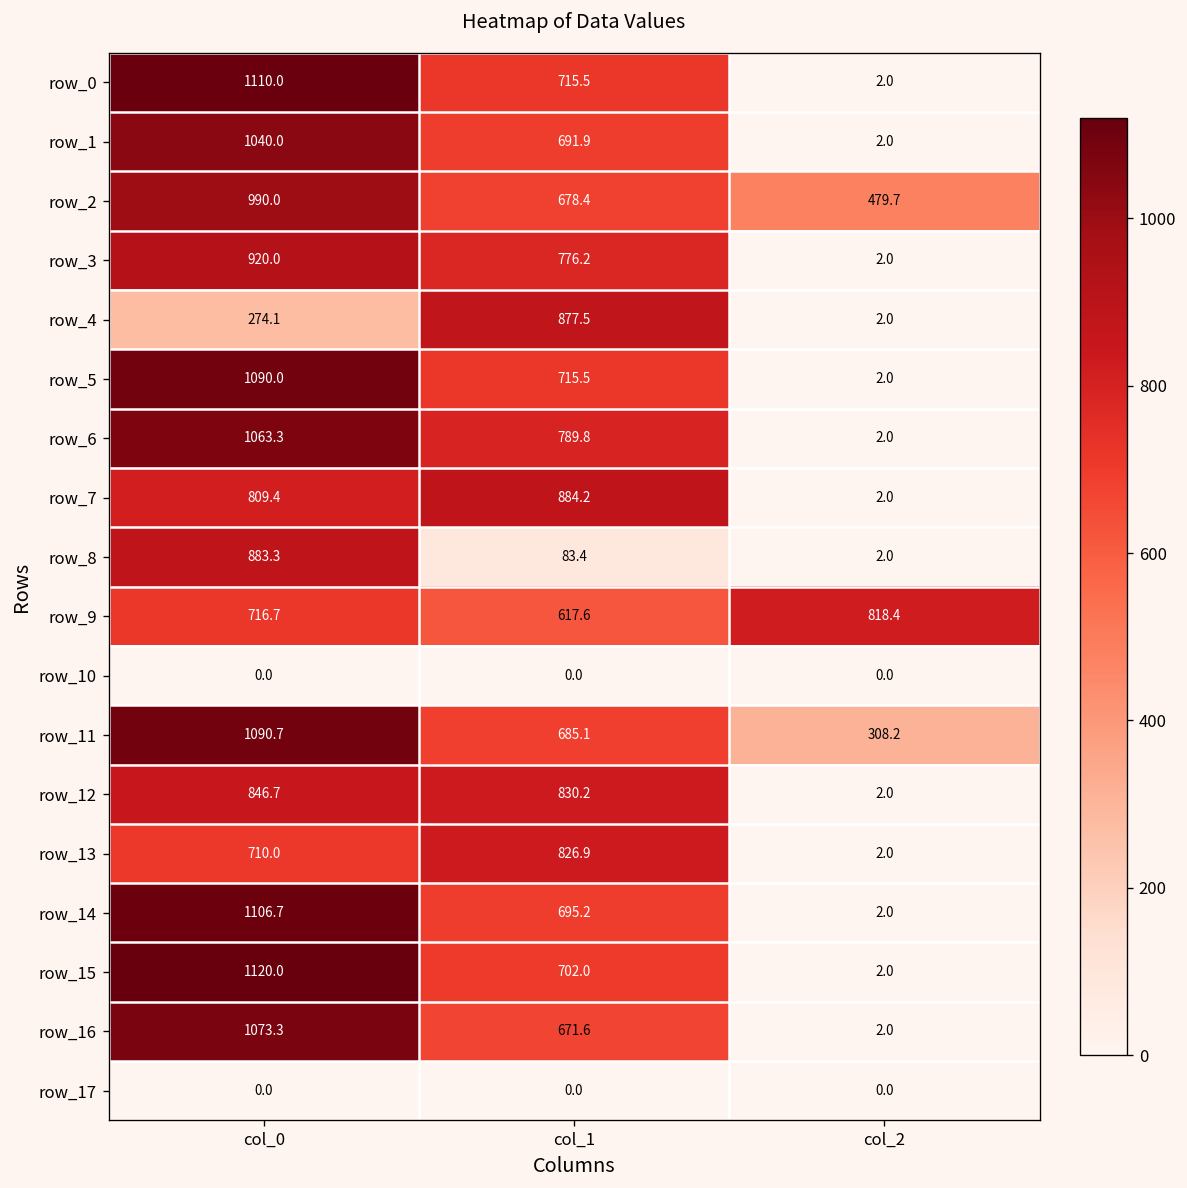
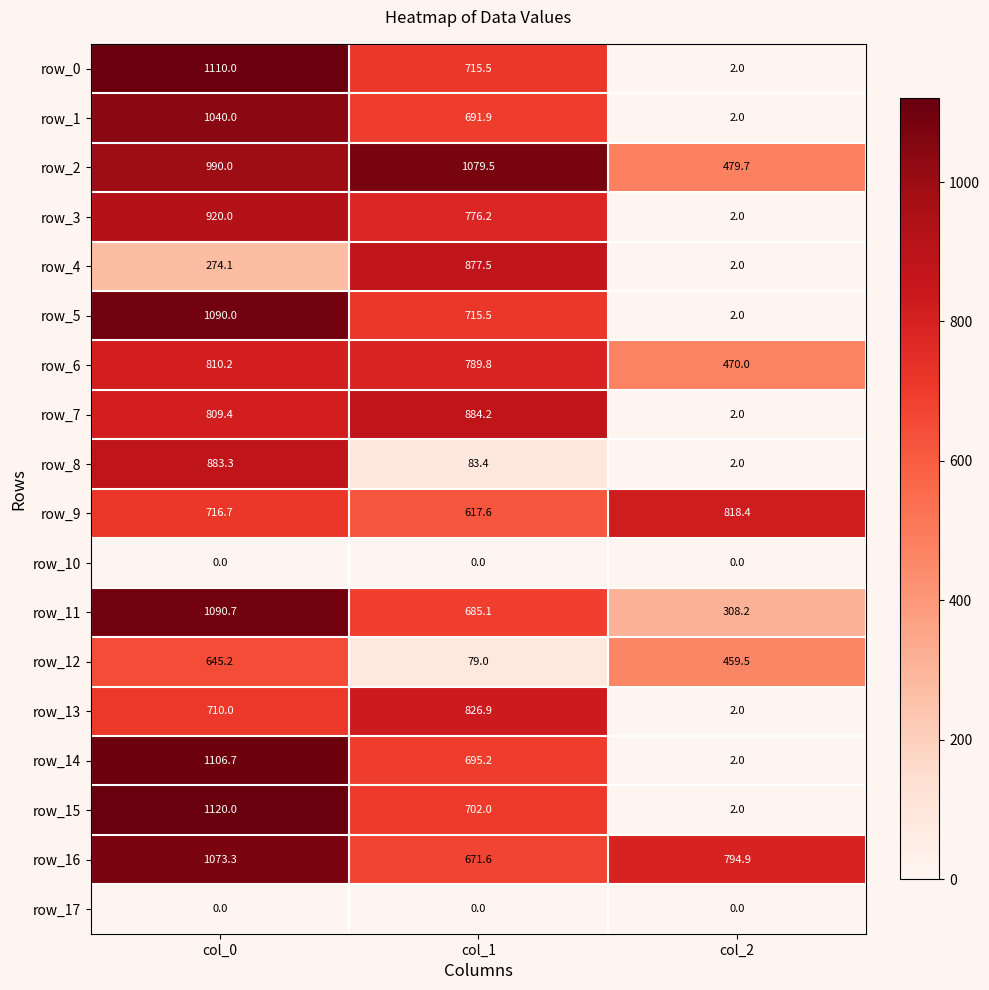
row_2, col_1: 678.4 -> 1079.5
row_6, col_0: 1063.3 -> 810.2
row_6, col_2: 2.0 -> 470.0
row_12, col_0: 846.7 -> 645.2
row_12, col_1: 830.2 -> 79.0
row_12, col_2: 2.0 -> 459.5
row_16, col_2: 2.0 -> 794.9
